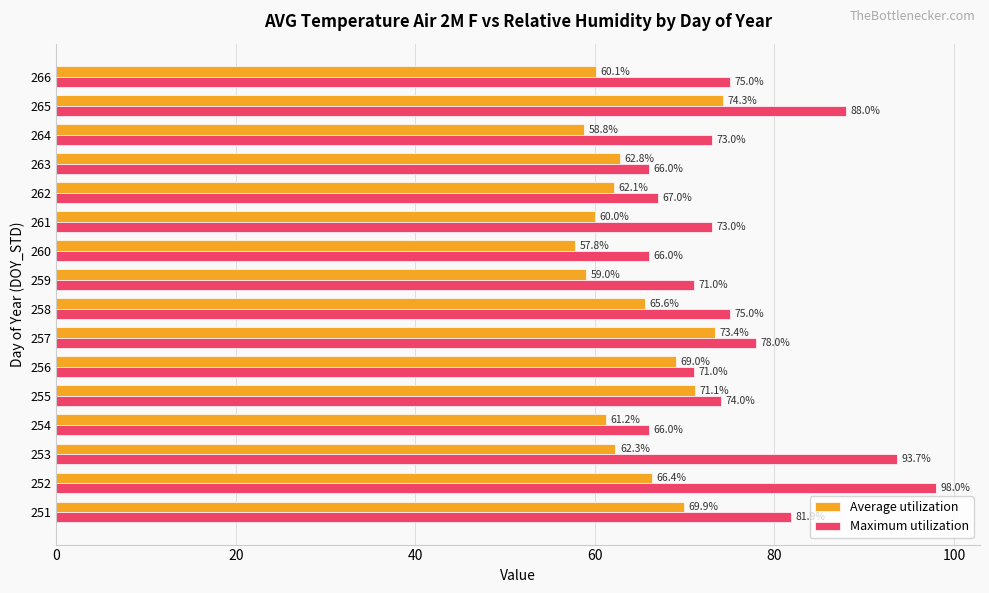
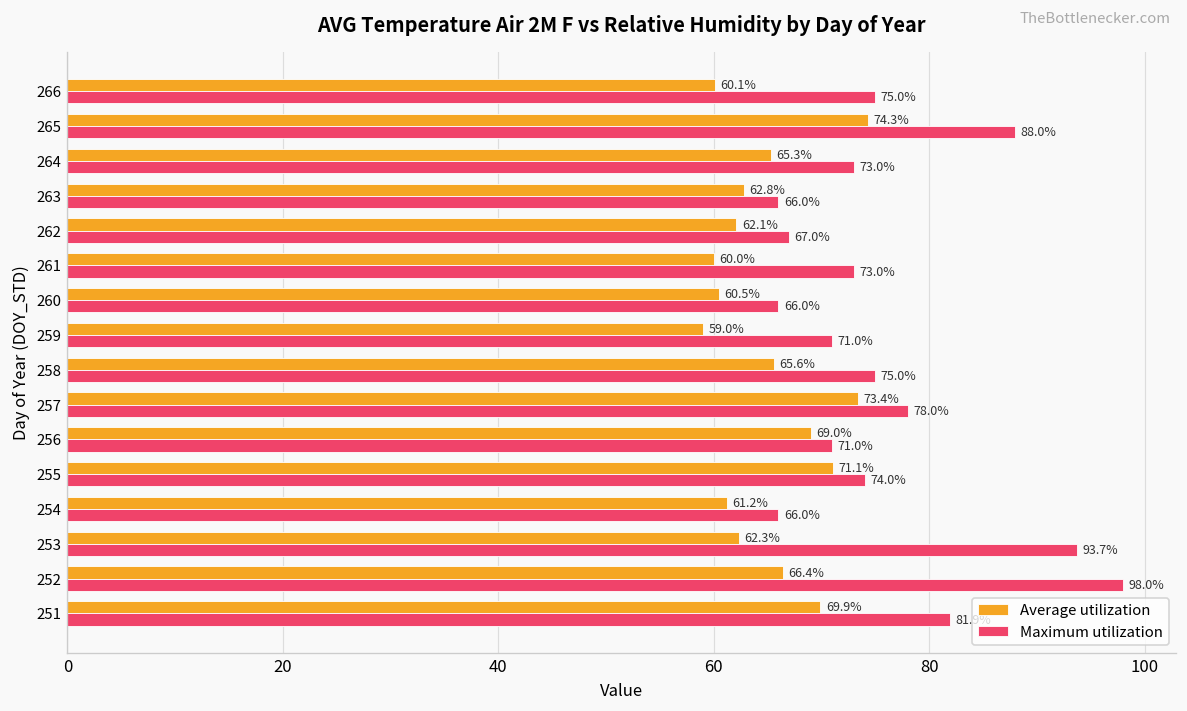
Average utilization, 264: 58.8% -> 65.3%
Average utilization, 260: 57.8% -> 60.5%
